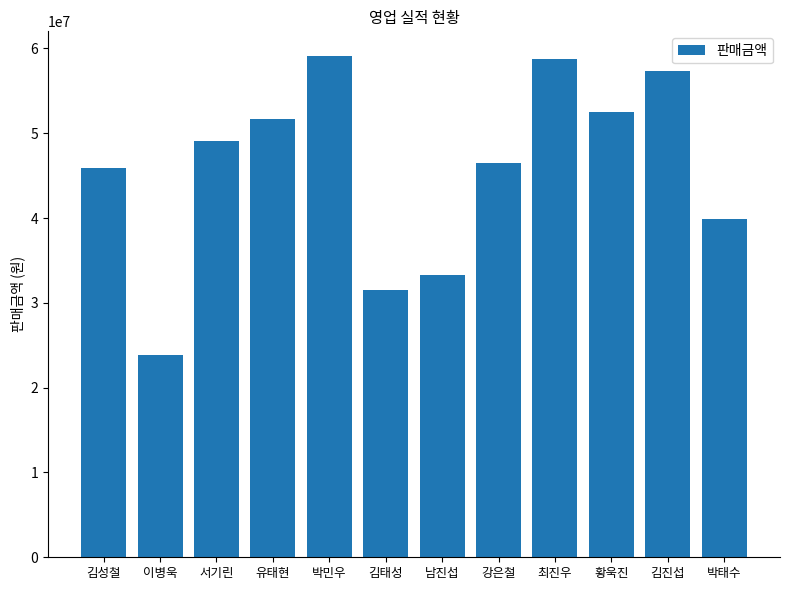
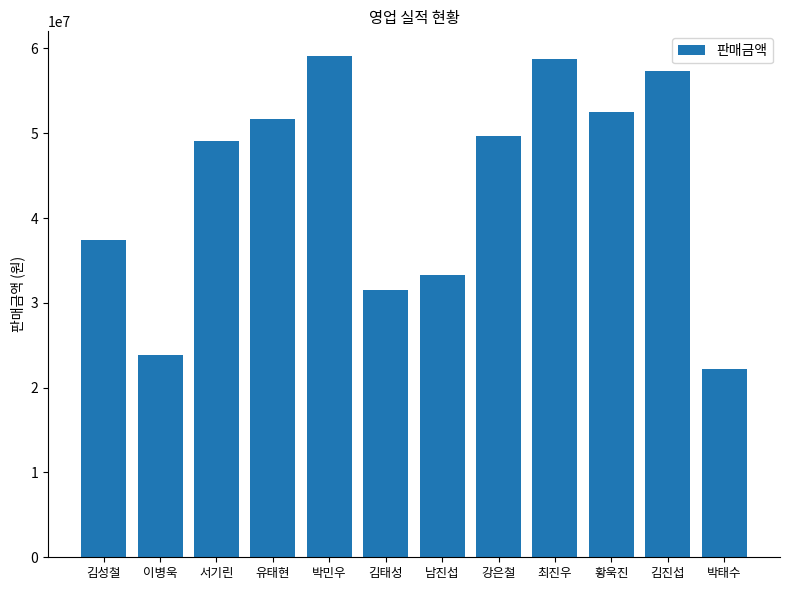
김성철: 46000000 -> 37000000
강은철: 47000000 -> 50000000
박태수: 40000000 -> 22000000
